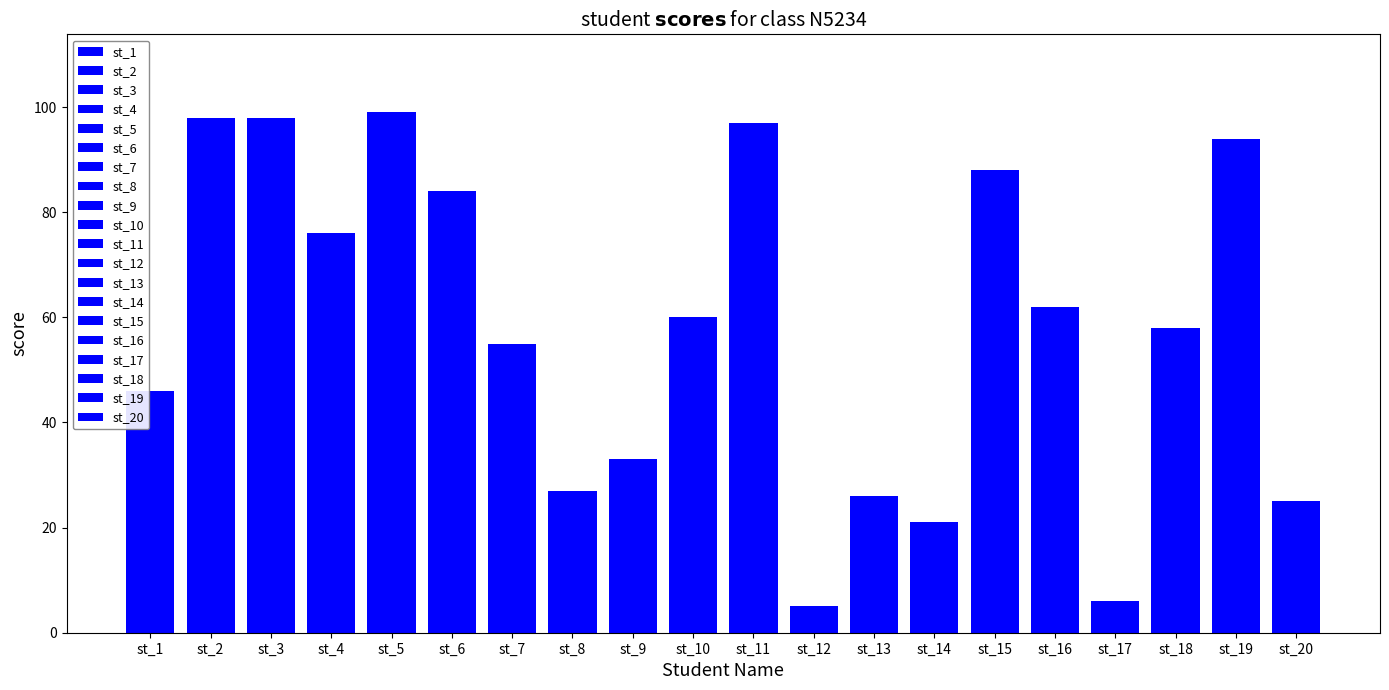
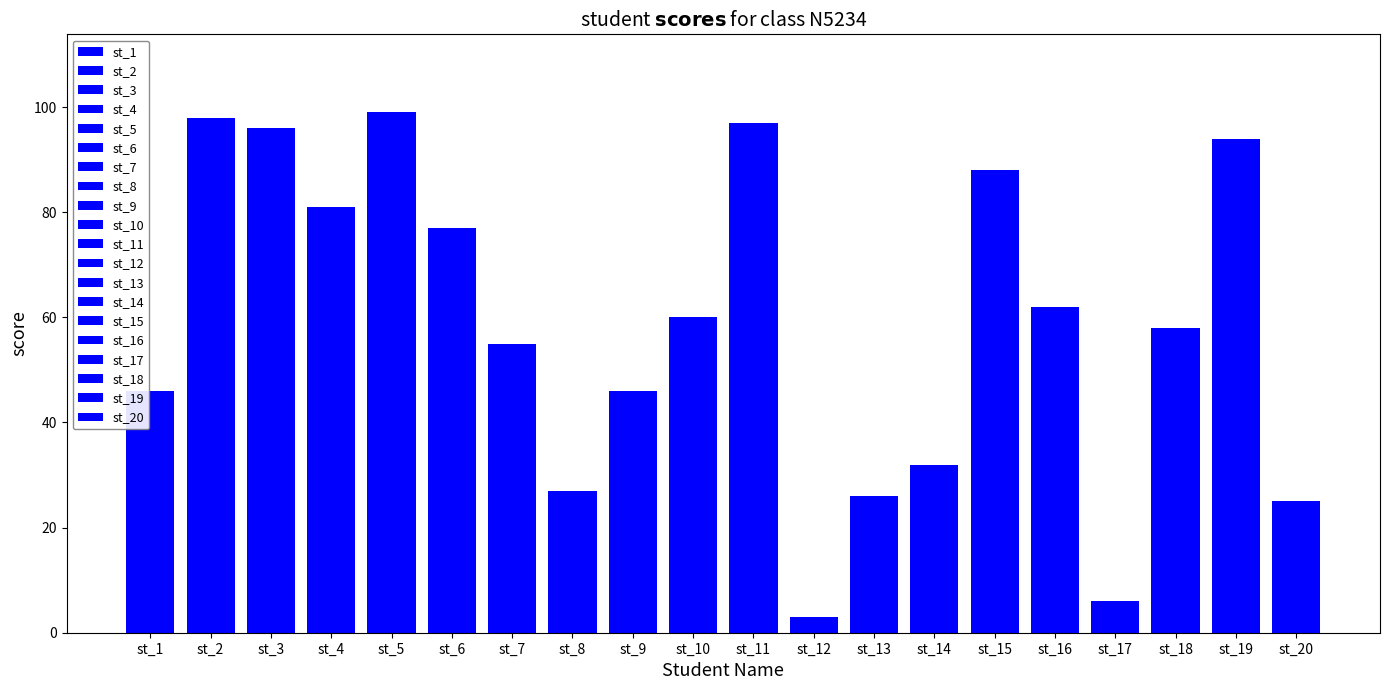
st_3: 98 -> 96
st_4: 76 -> 81
st_6: 84 -> 77
st_9: 33 -> 46
st_12: 5 -> 3
st_14: 21 -> 32
